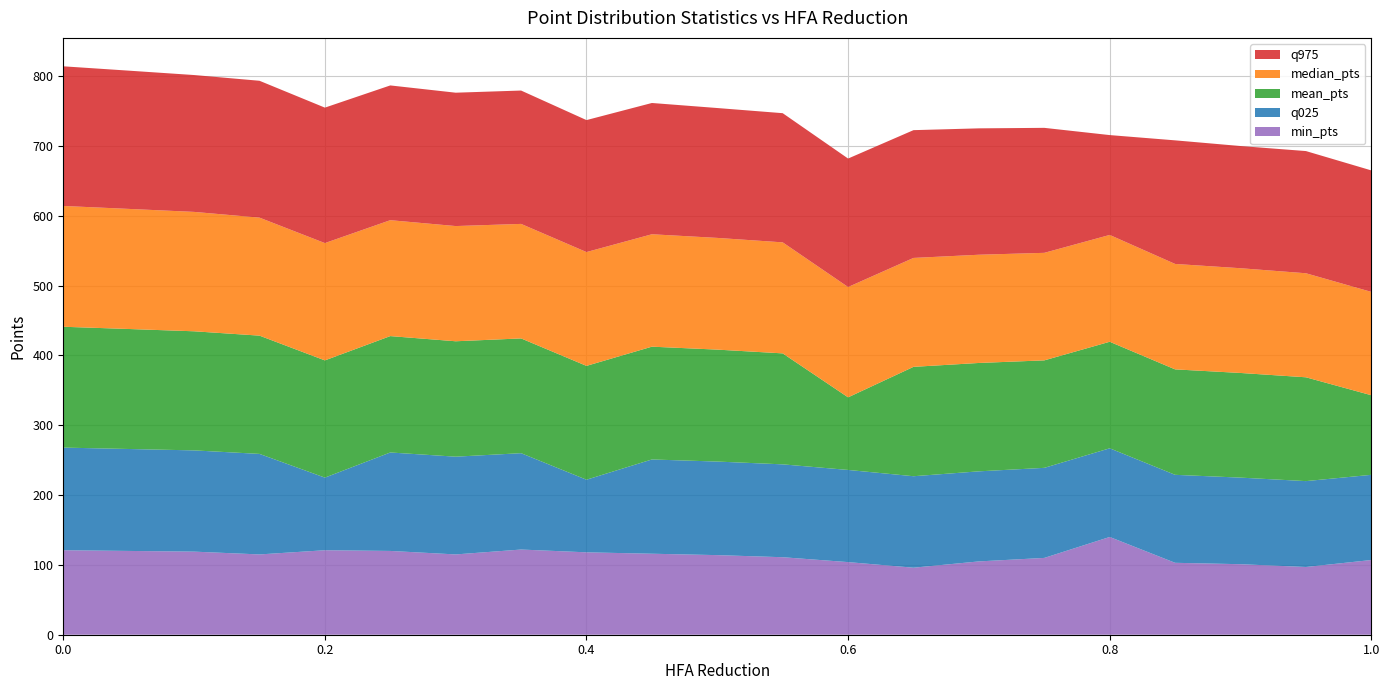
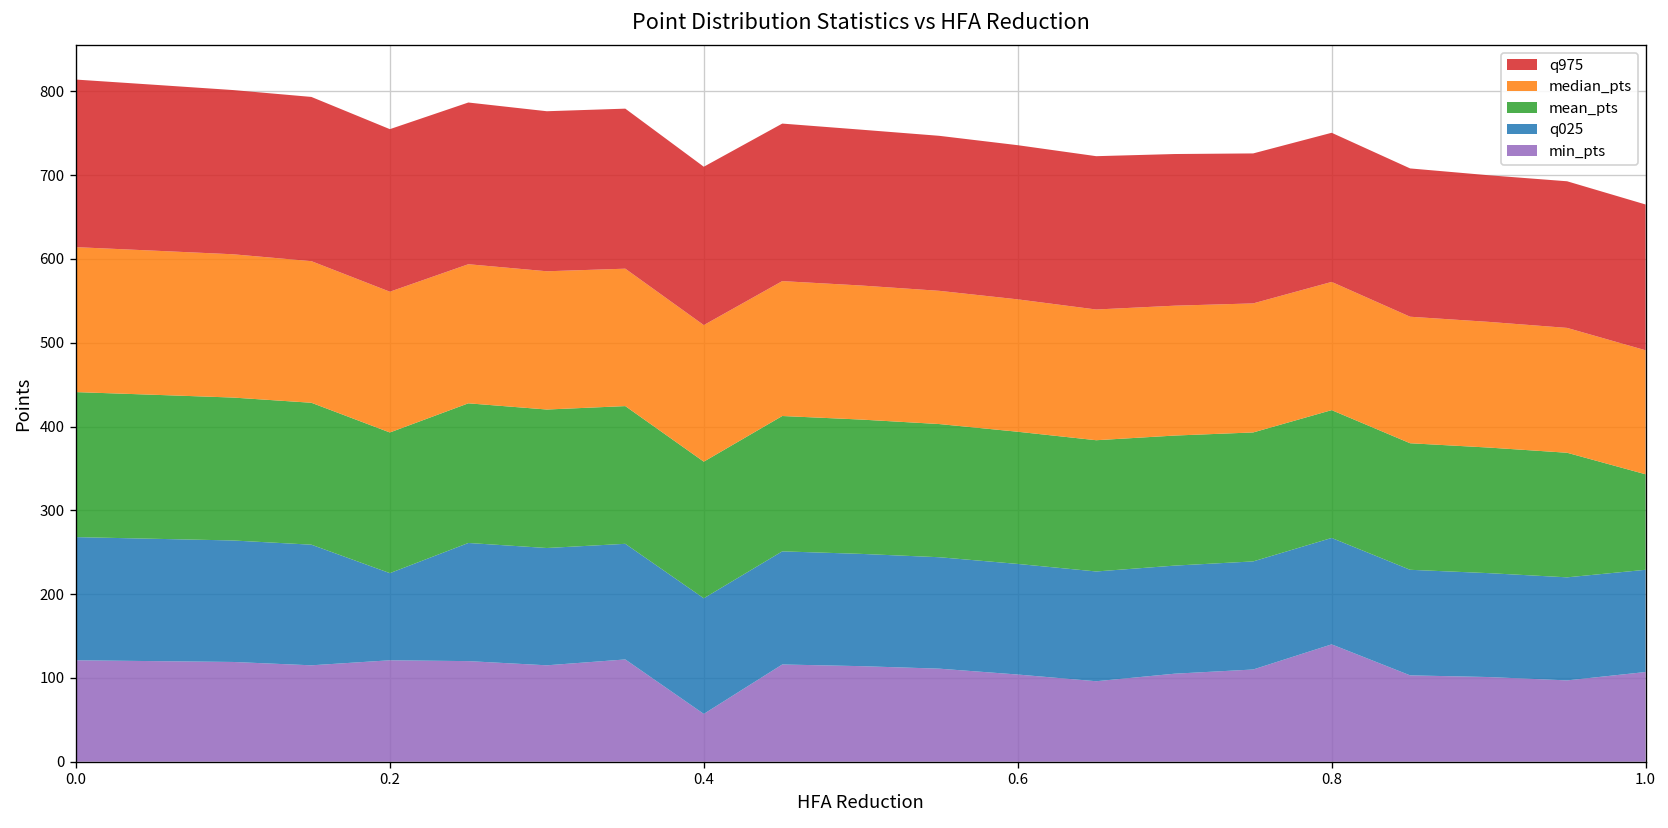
min_pts, 0.4: 120 -> 60
q025, 0.4: 100 -> 140
mean_pts, 0.6: 100 -> 160
q975, 0.8: 140 -> 180
